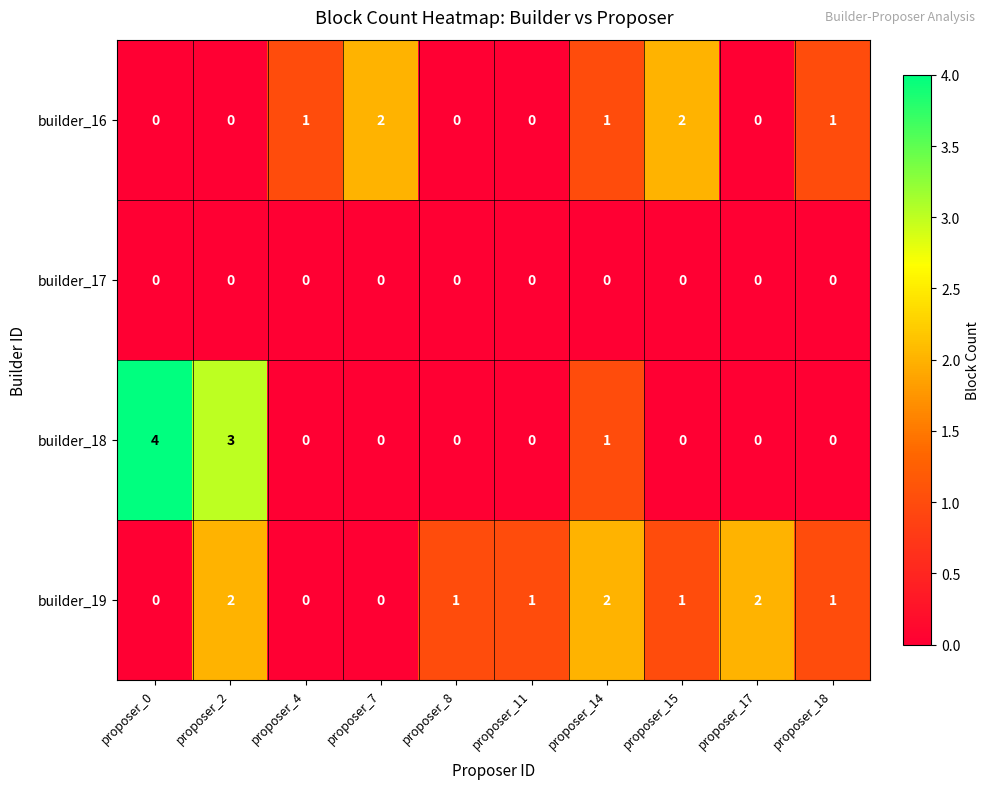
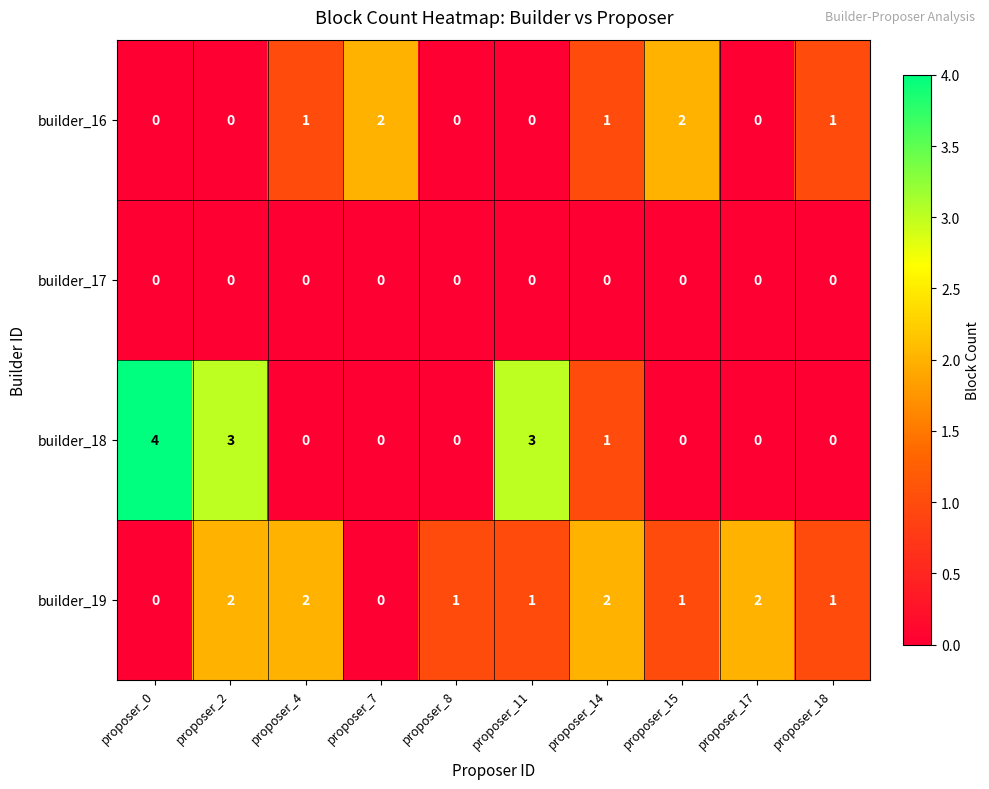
builder_18, proposer_11: 0 -> 3
builder_19, proposer_4: 0 -> 2
